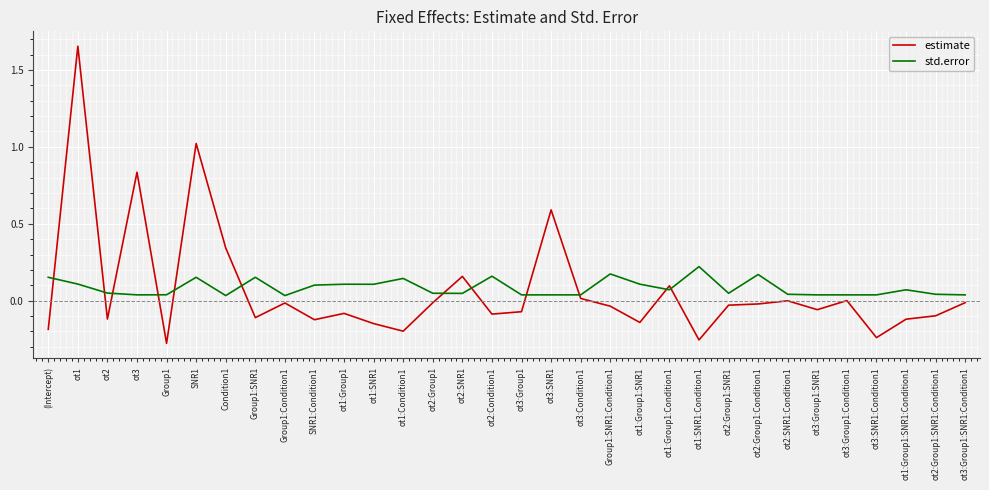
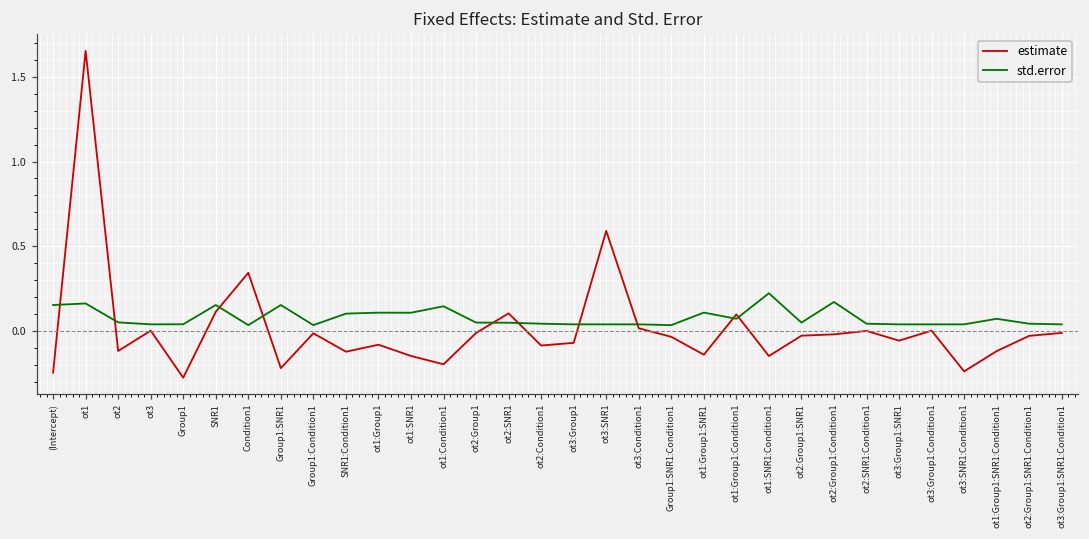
estimate, (Intercept): -0.19 -> -0.25
std.error, ot1: 0.11 -> 0.16
estimate, ot3: 0.83 -> 0.00
estimate, SNR1: 1.02 -> 0.11
estimate, Group1:SNR1: -0.11 -> -0.22
estimate, ot2:SNR1: 0.16 -> 0.10
std.error, ot2:Condition1: 0.16 -> 0.04
std.error, Group1:SNR1:Condition1: 0.17 -> 0.03
estimate, ot1:SNR1:Condition1: -0.26 -> -0.15
estimate, ot2:Group1:SNR1:Condition1: -0.10 -> -0.03
